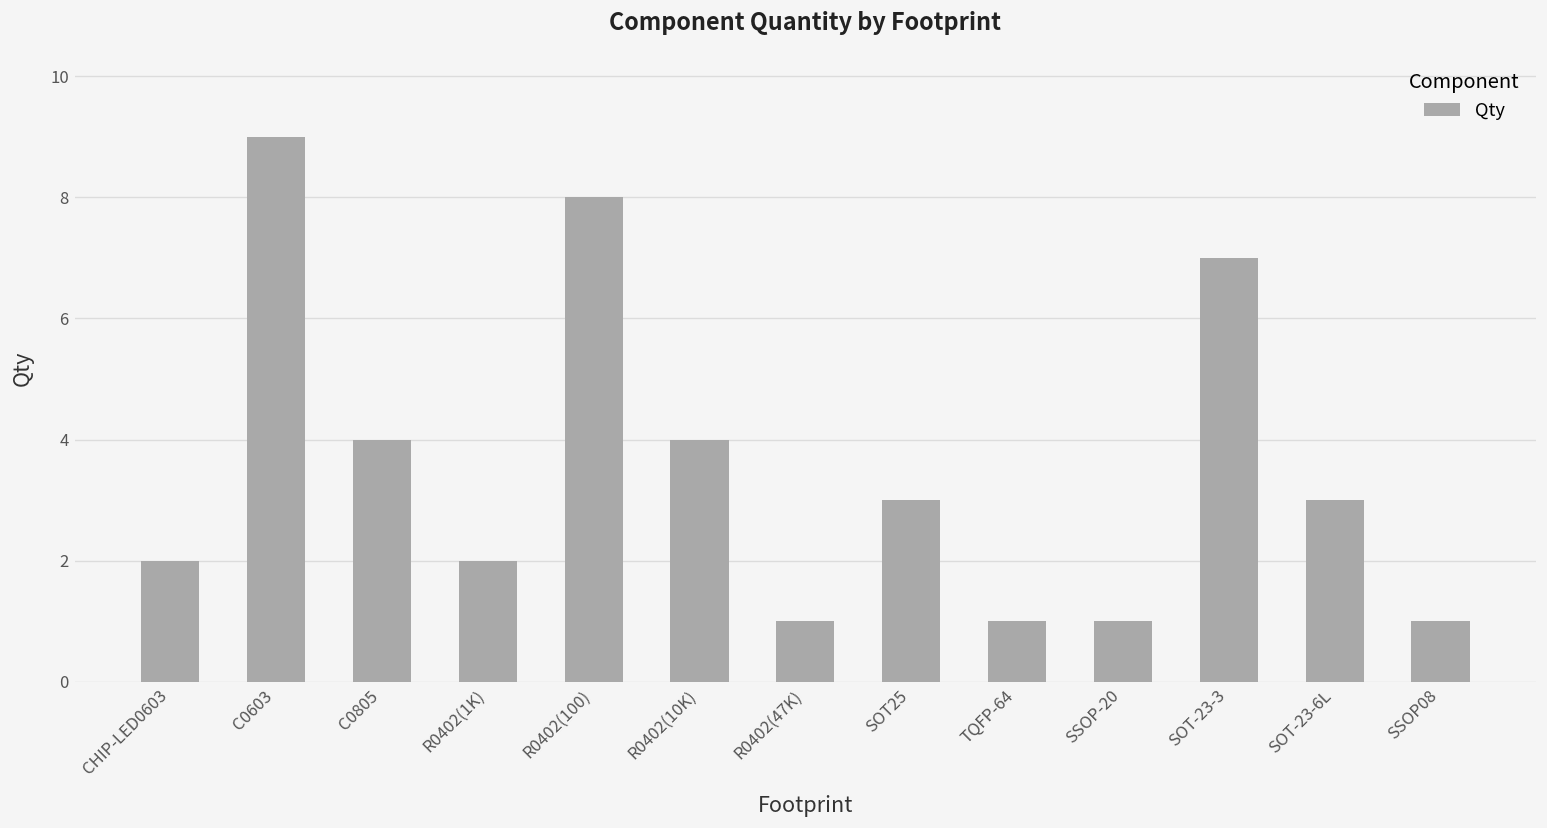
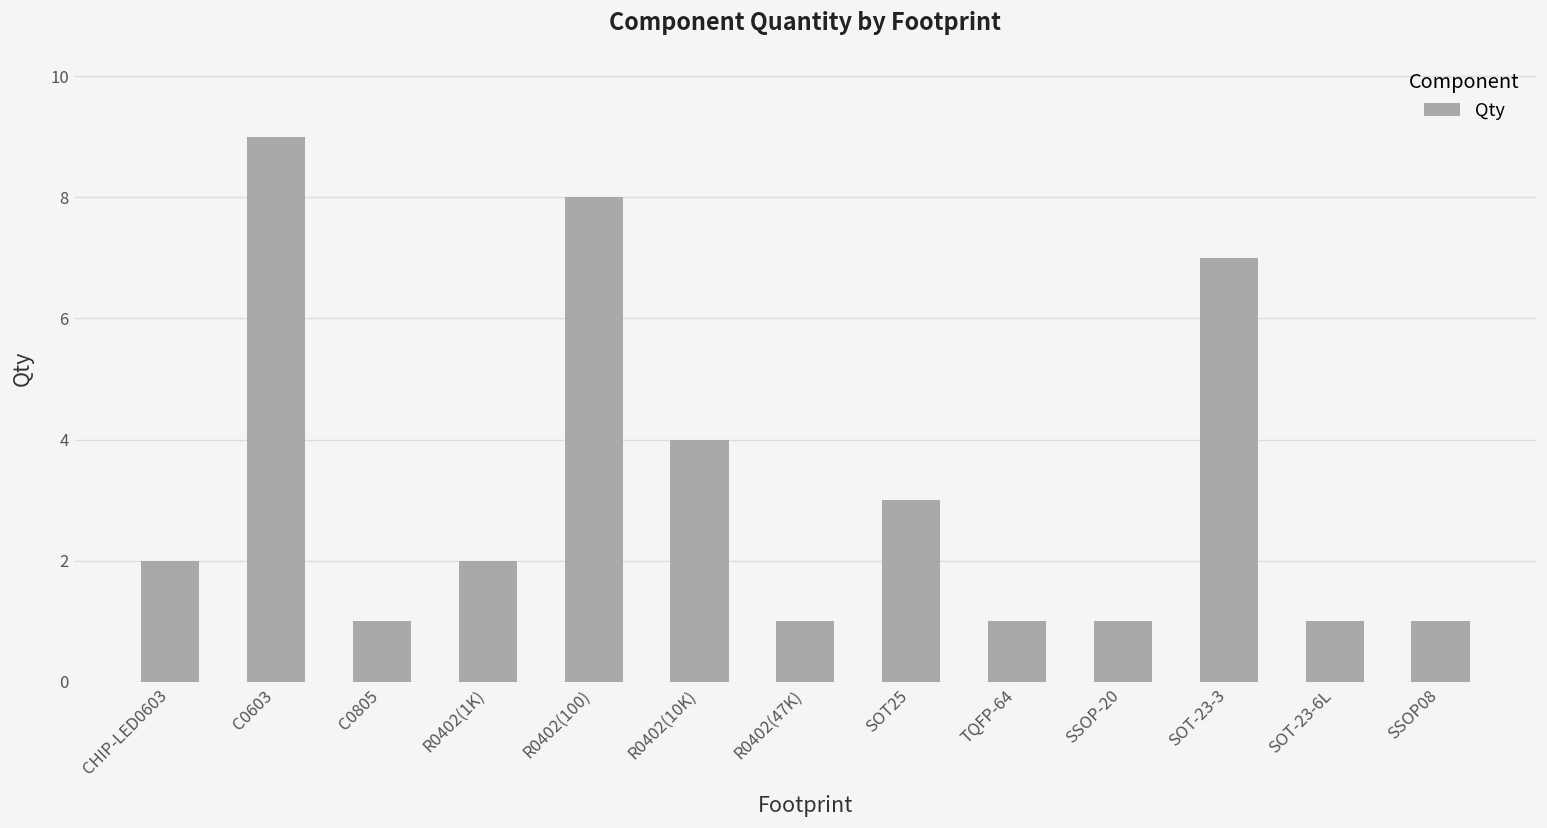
C0805: 4 -> 1
SOT-23-6L: 3 -> 1
